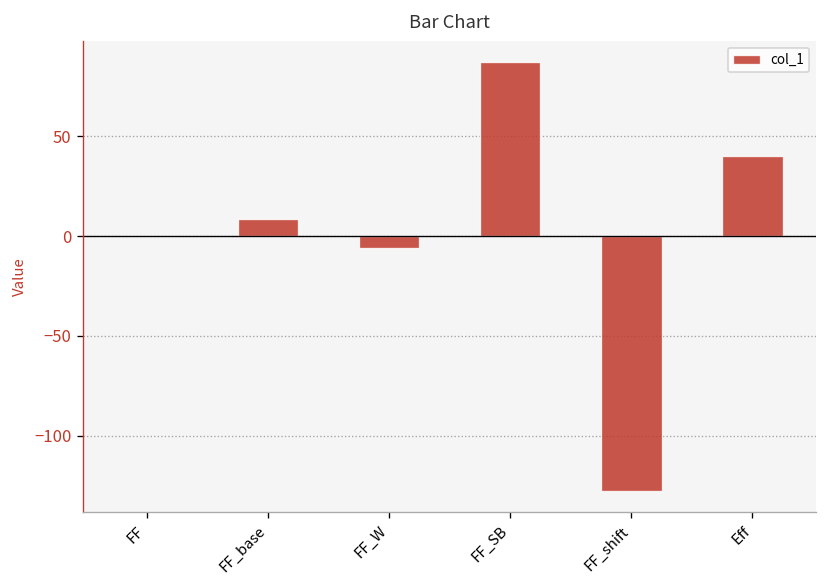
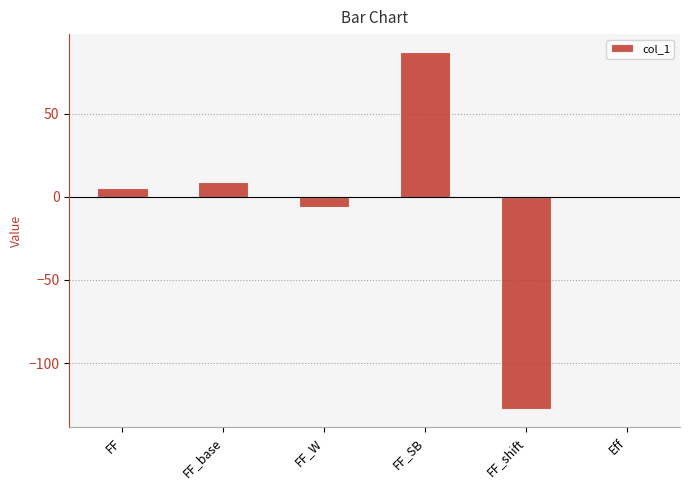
FF: 0 -> 5
Eff: 40 -> 0
